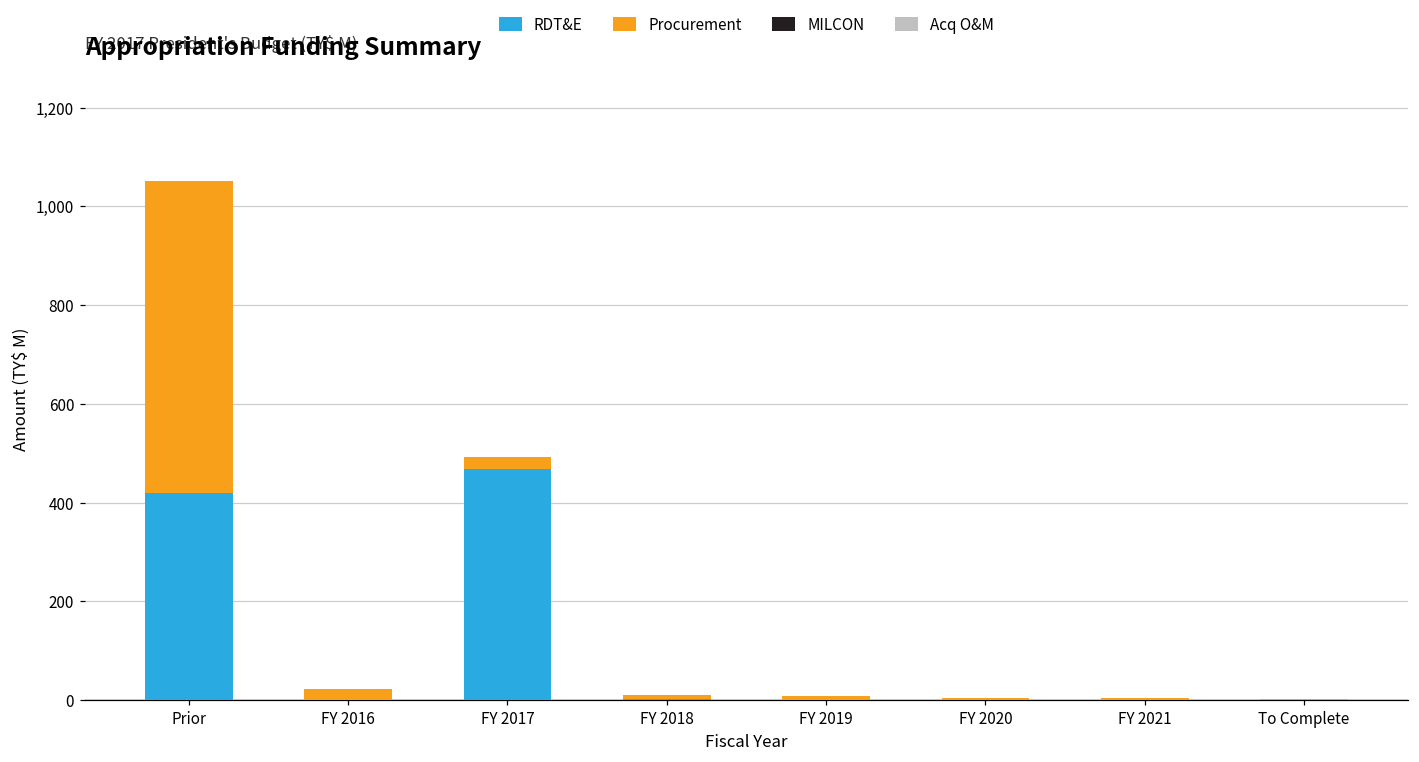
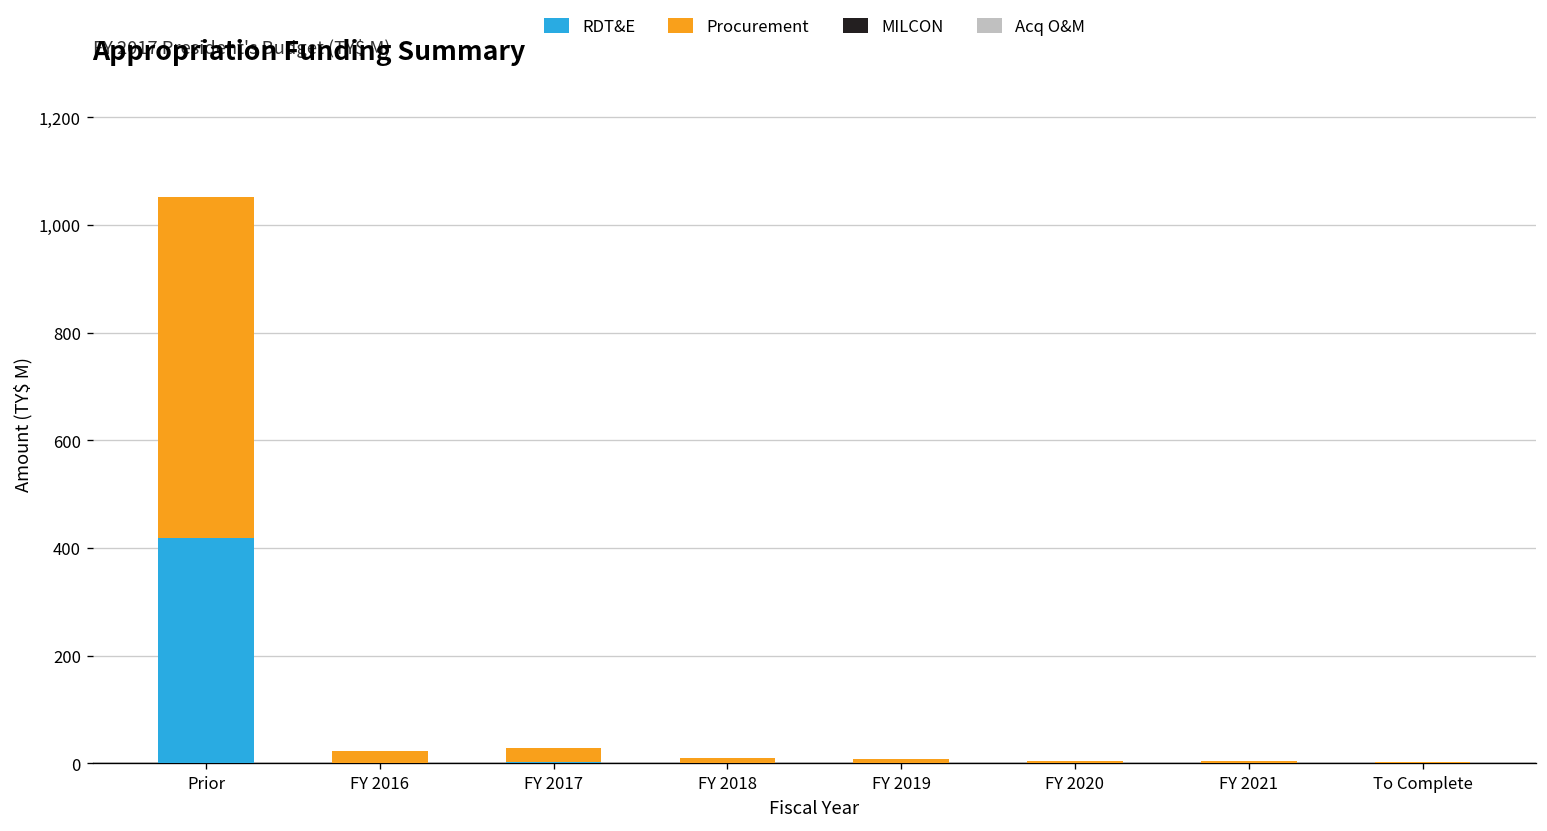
RDT&E, FY 2017: 470 -> 0
